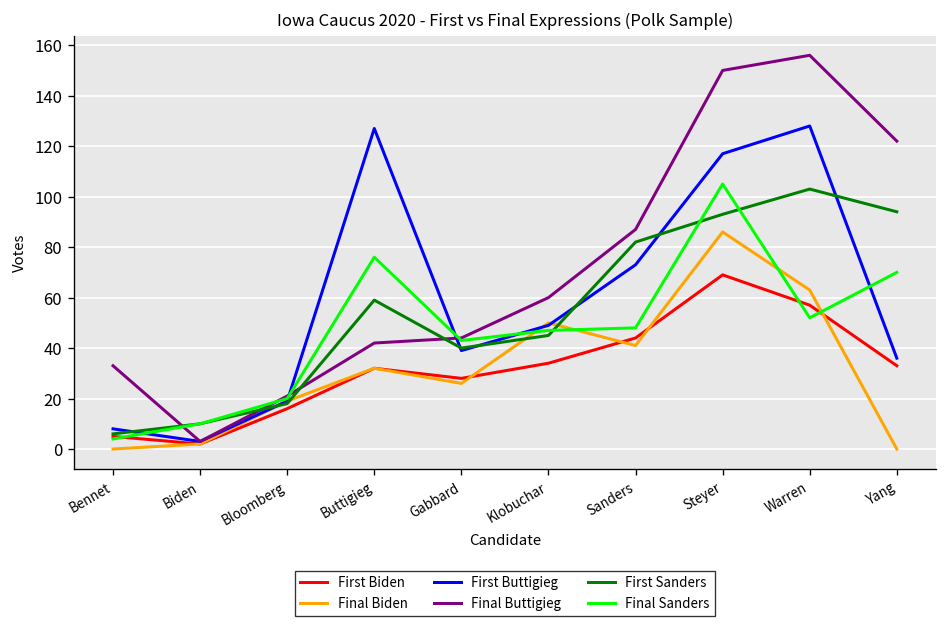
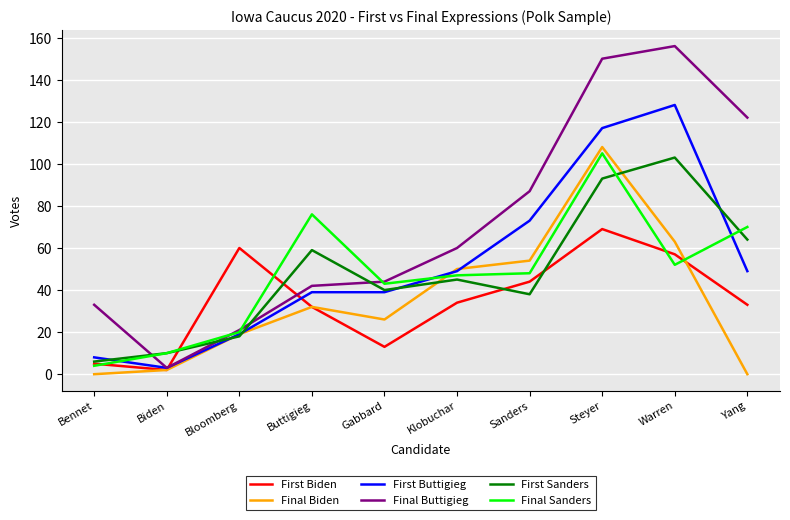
First Biden, Bloomberg: 16 -> 60
First Buttigieg, Buttigieg: 127 -> 39
First Biden, Gabbard: 28 -> 13
Final Biden, Sanders: 41 -> 54
First Sanders, Sanders: 82 -> 38
Final Biden, Steyer: 86 -> 108
First Buttigieg, Yang: 36 -> 49
First Sanders, Yang: 94 -> 64
